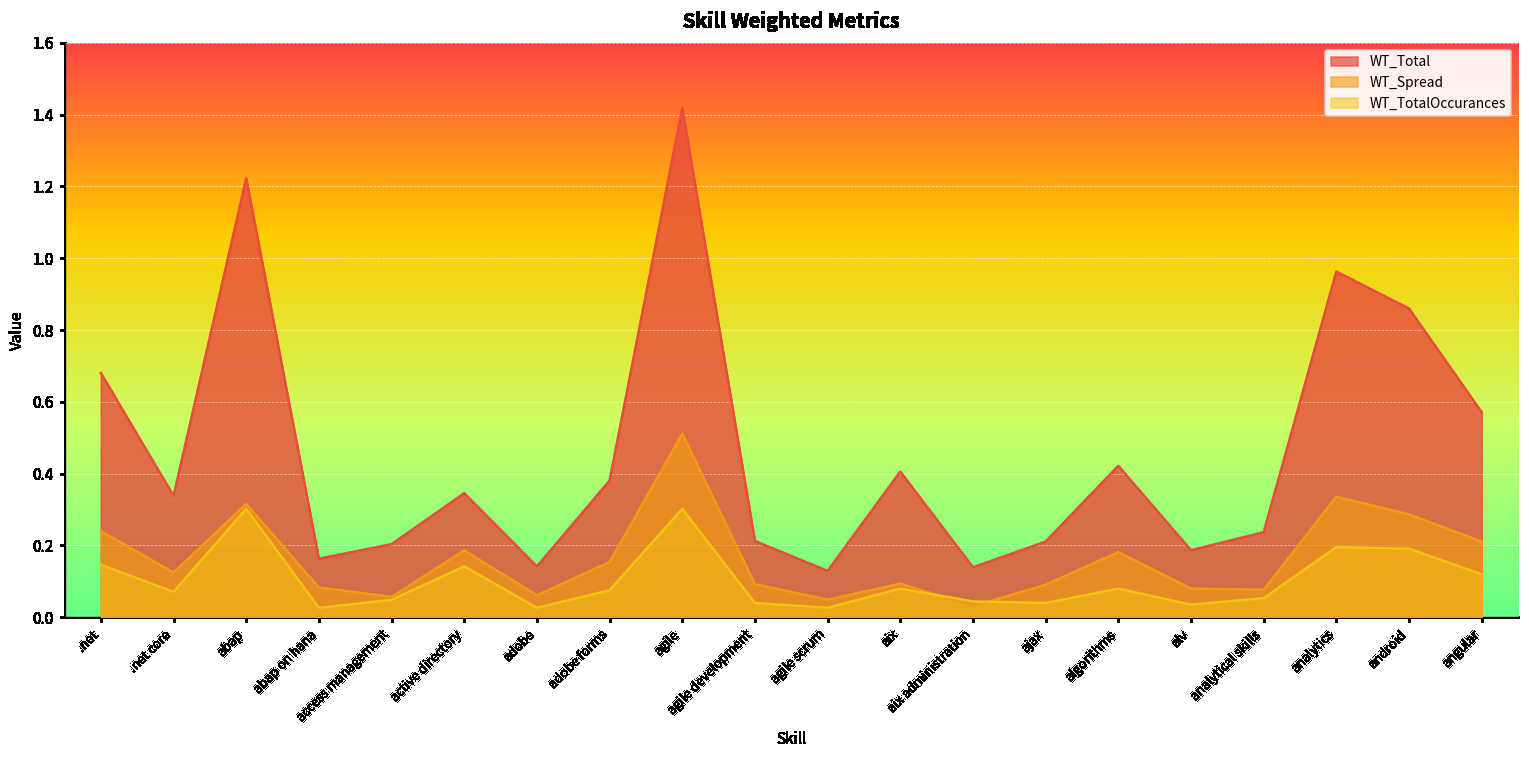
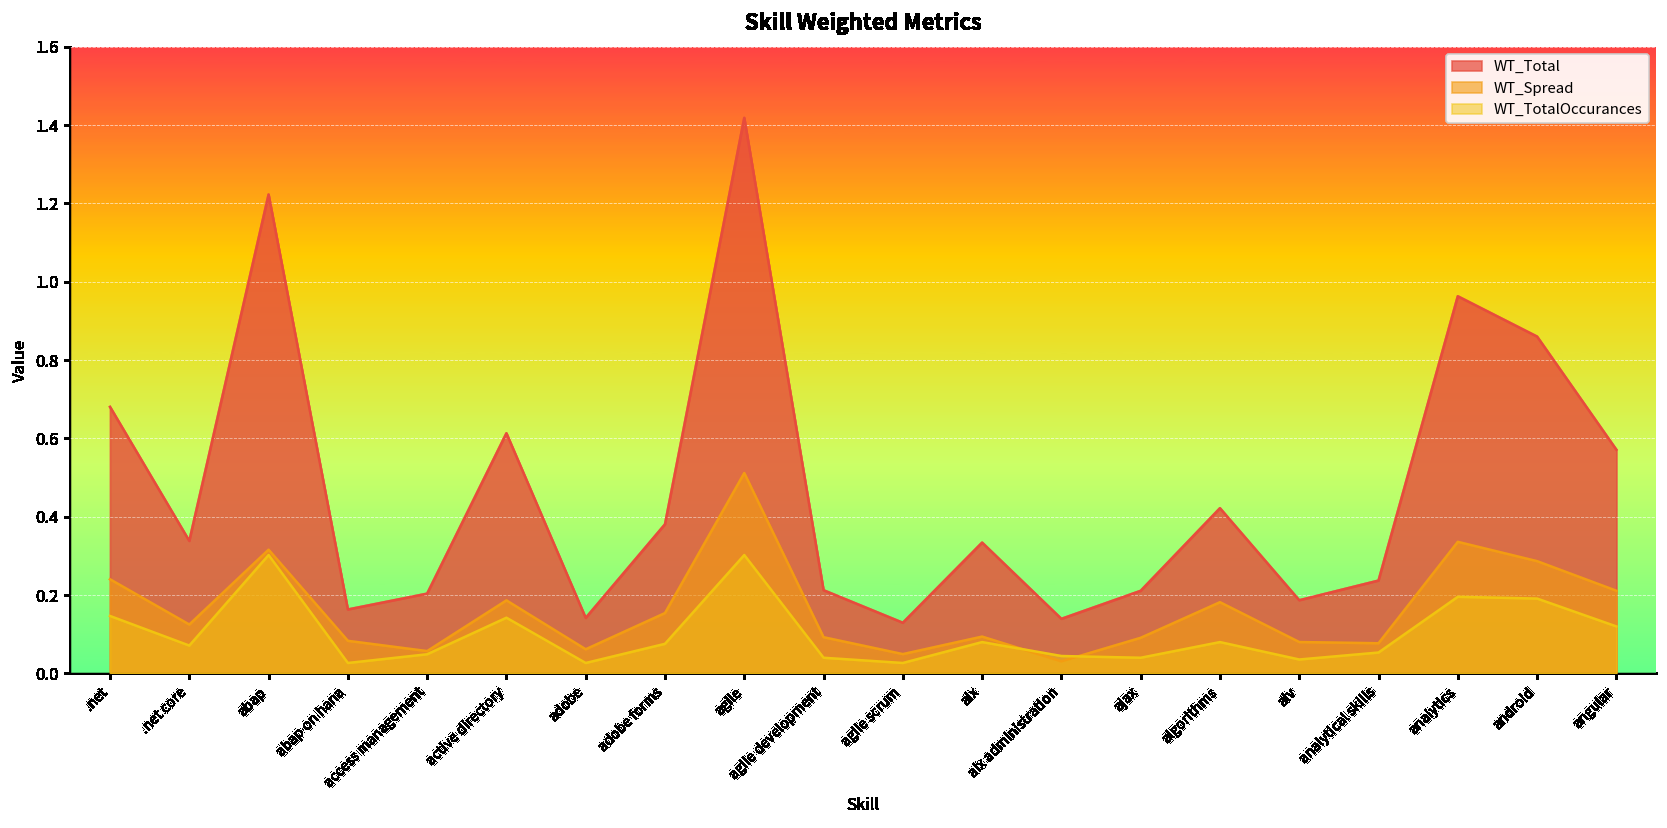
WT_Total, active directory: 0.35 -> 0.61
WT_Total, aix: 0.41 -> 0.33
